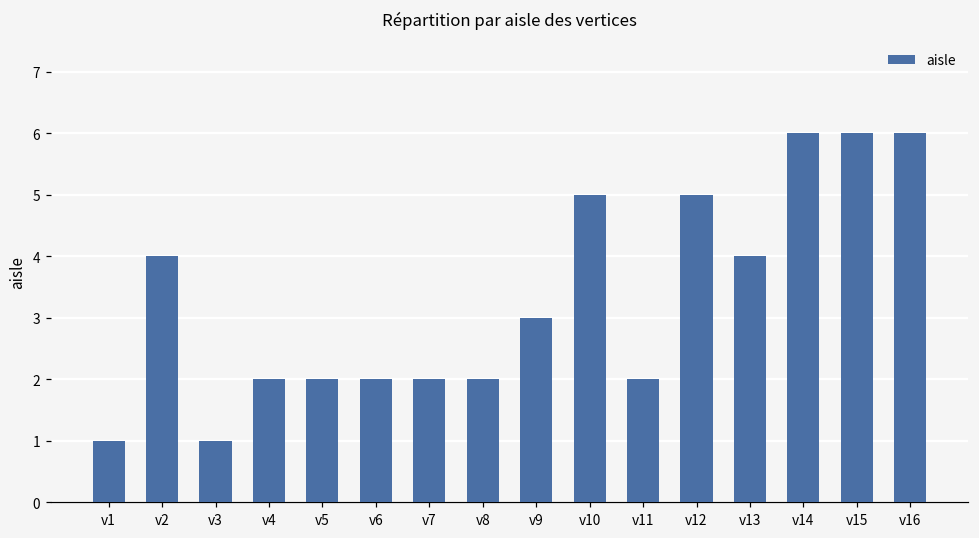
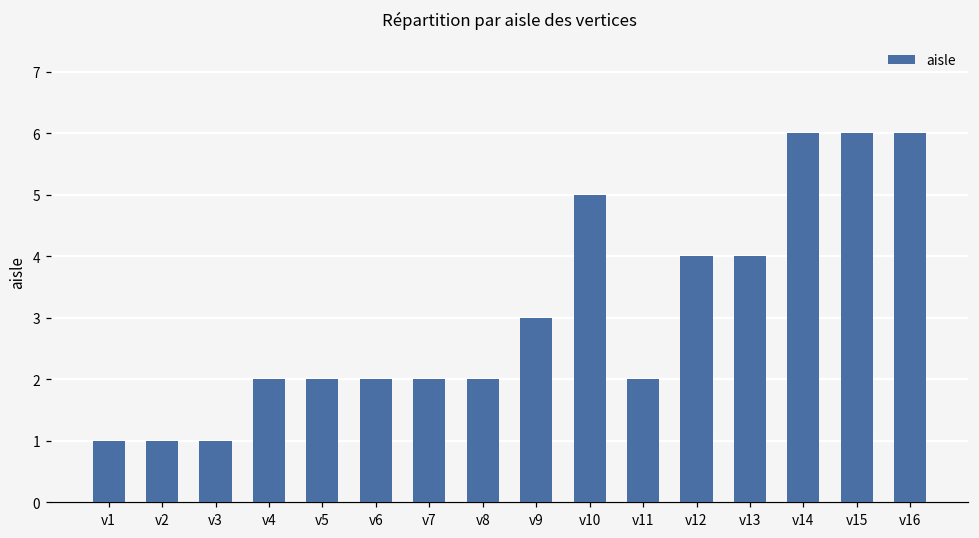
v2: 4 -> 1
v12: 5 -> 4
